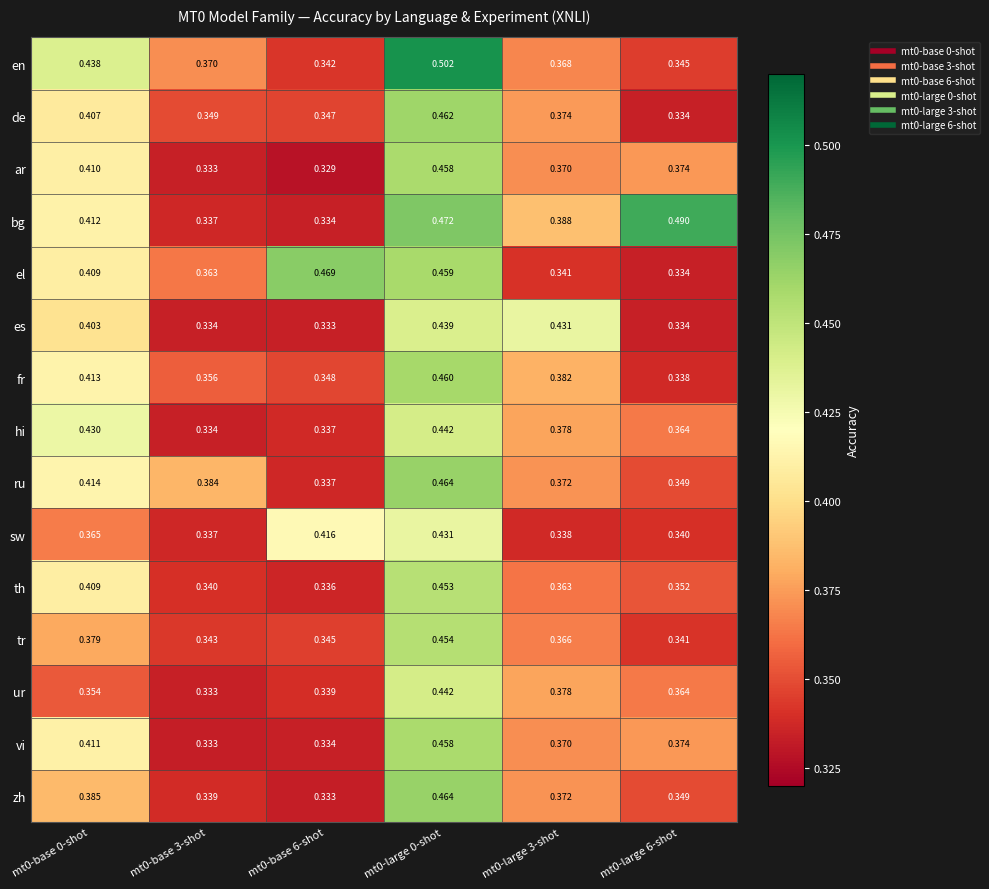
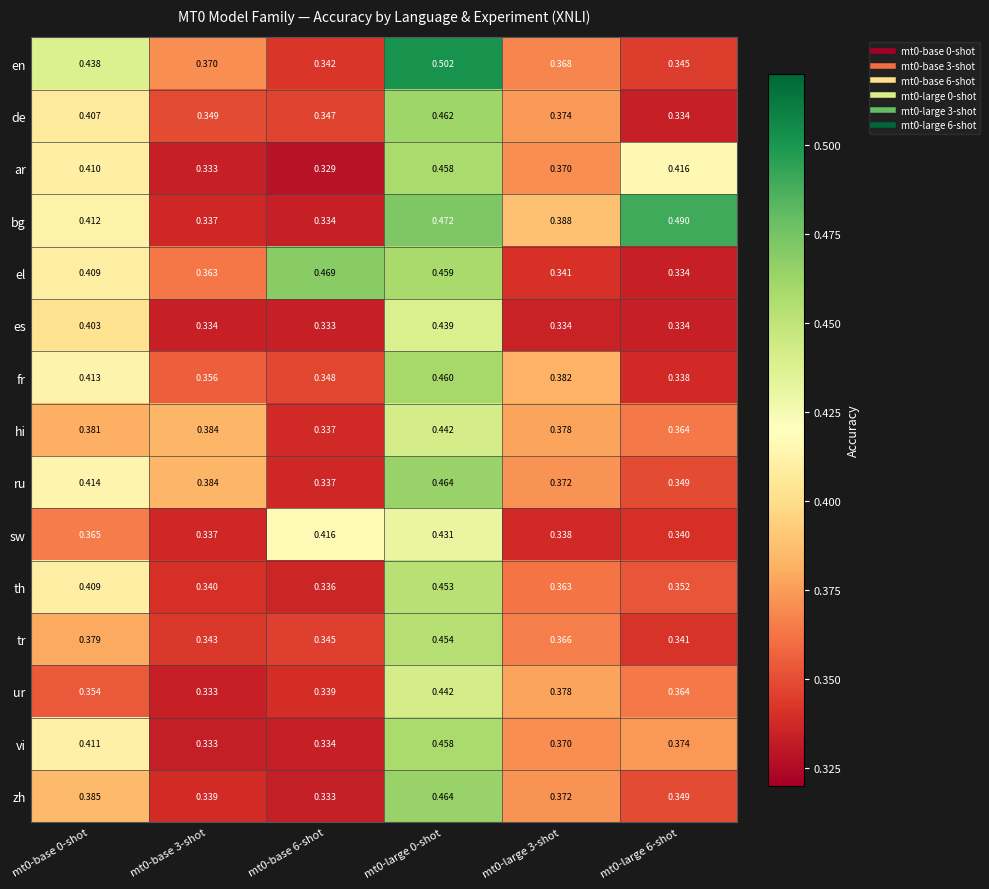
ar, mt0-large 6-shot: 0.374 -> 0.416
es, mt0-large 3-shot: 0.431 -> 0.334
hi, mt0-base 0-shot: 0.430 -> 0.381
hi, mt0-base 3-shot: 0.334 -> 0.384
